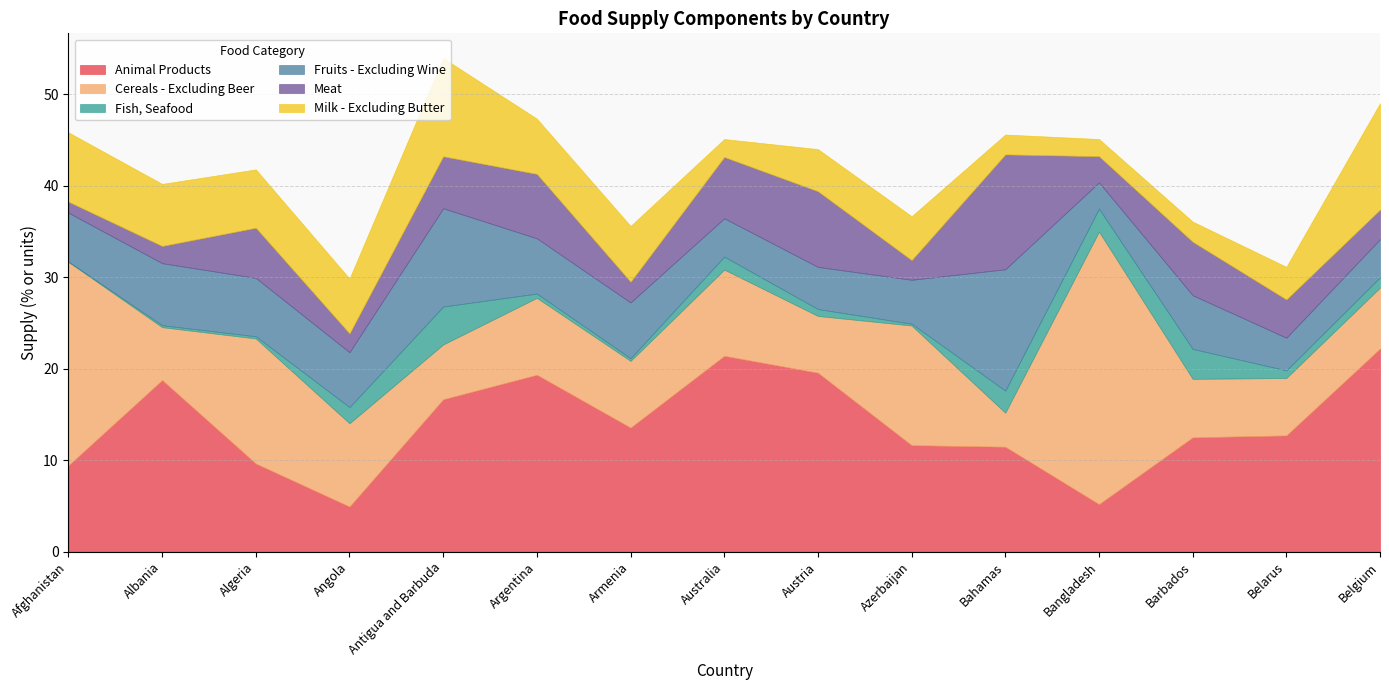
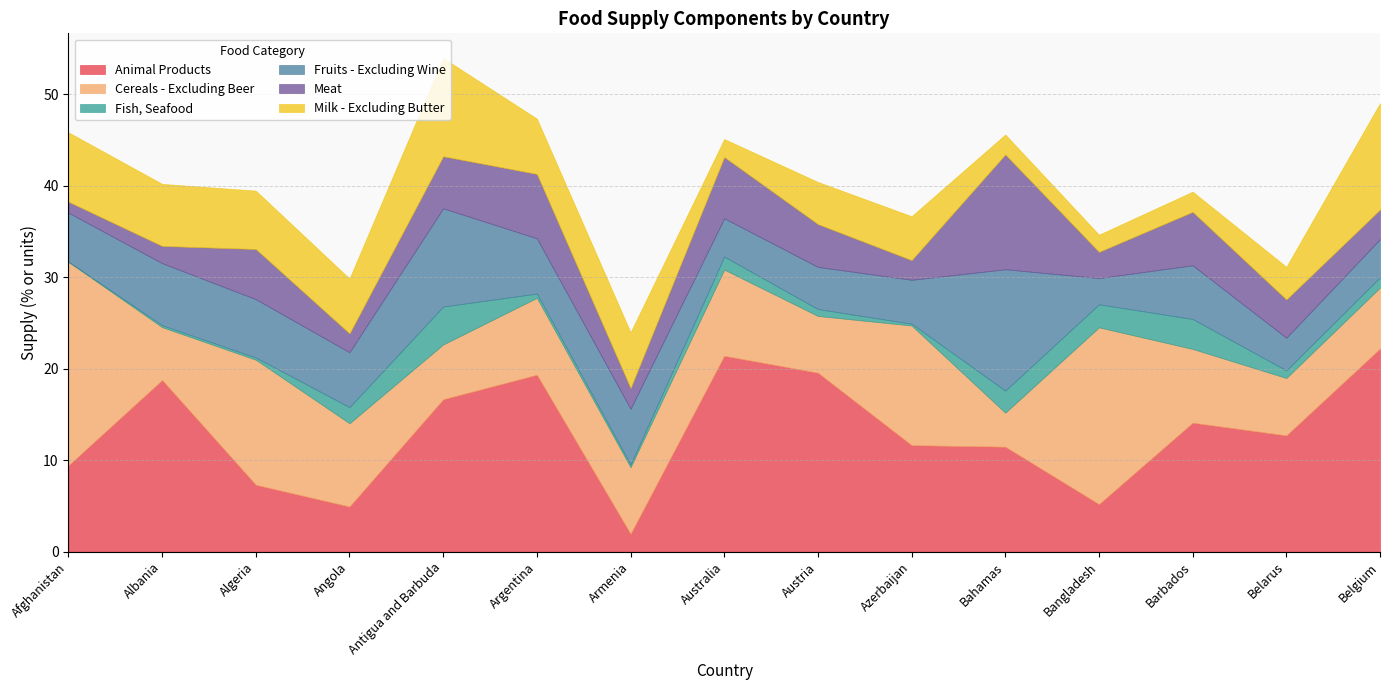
Animal Products, Algeria: 10 -> 7
Animal Products, Armenia: 14 -> 2
Meat, Austria: 8 -> 5
Cereals - Excluding Beer, Bangladesh: 30 -> 19
Animal Products, Barbados: 12 -> 14
Cereals - Excluding Beer, Barbados: 6 -> 8
